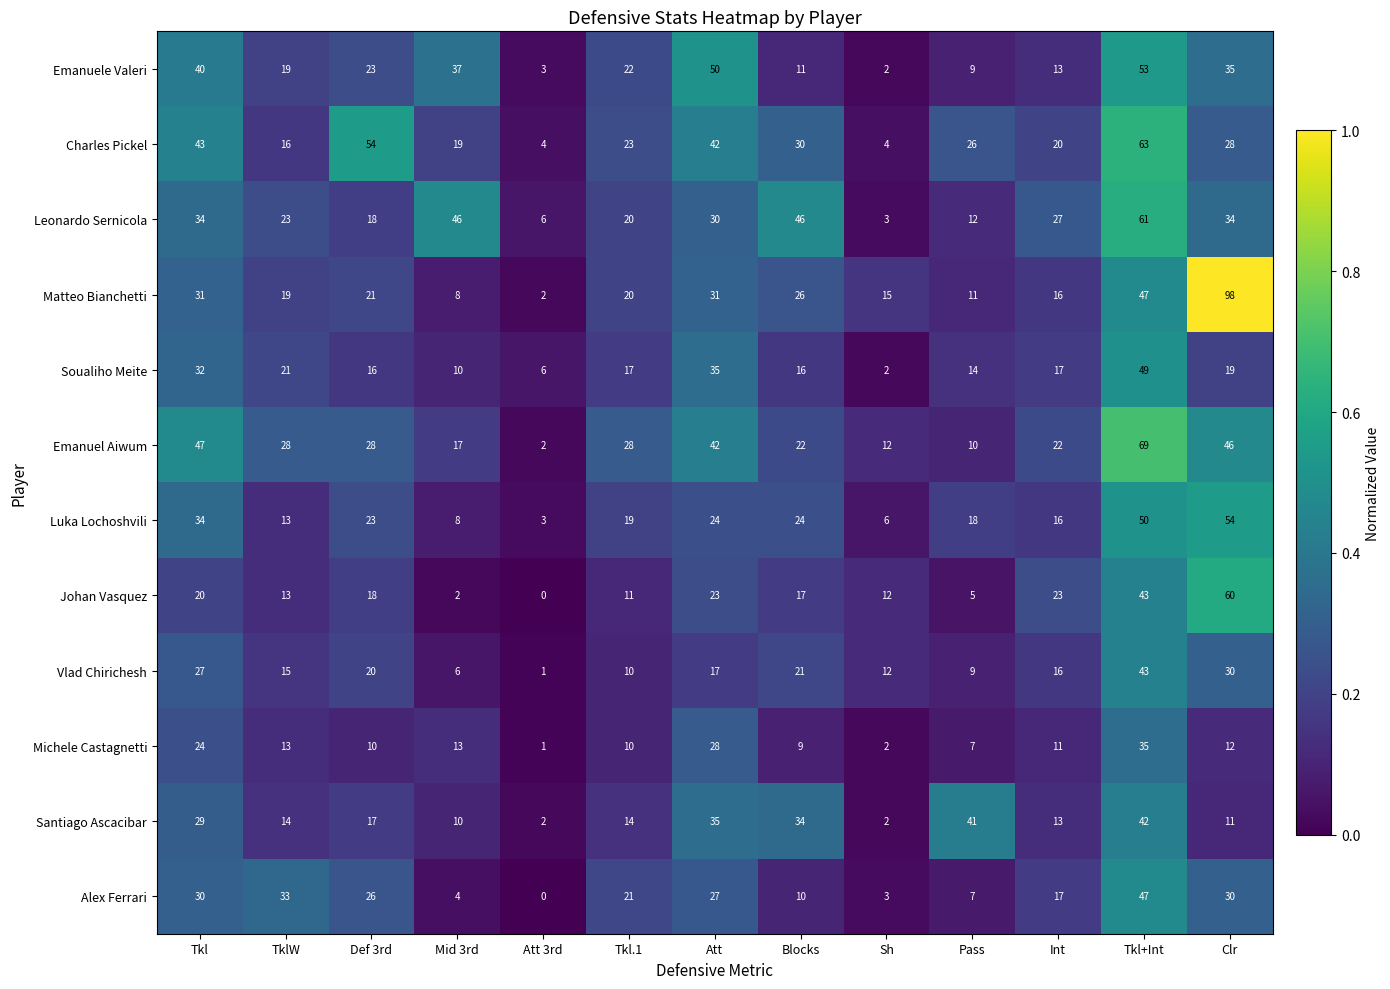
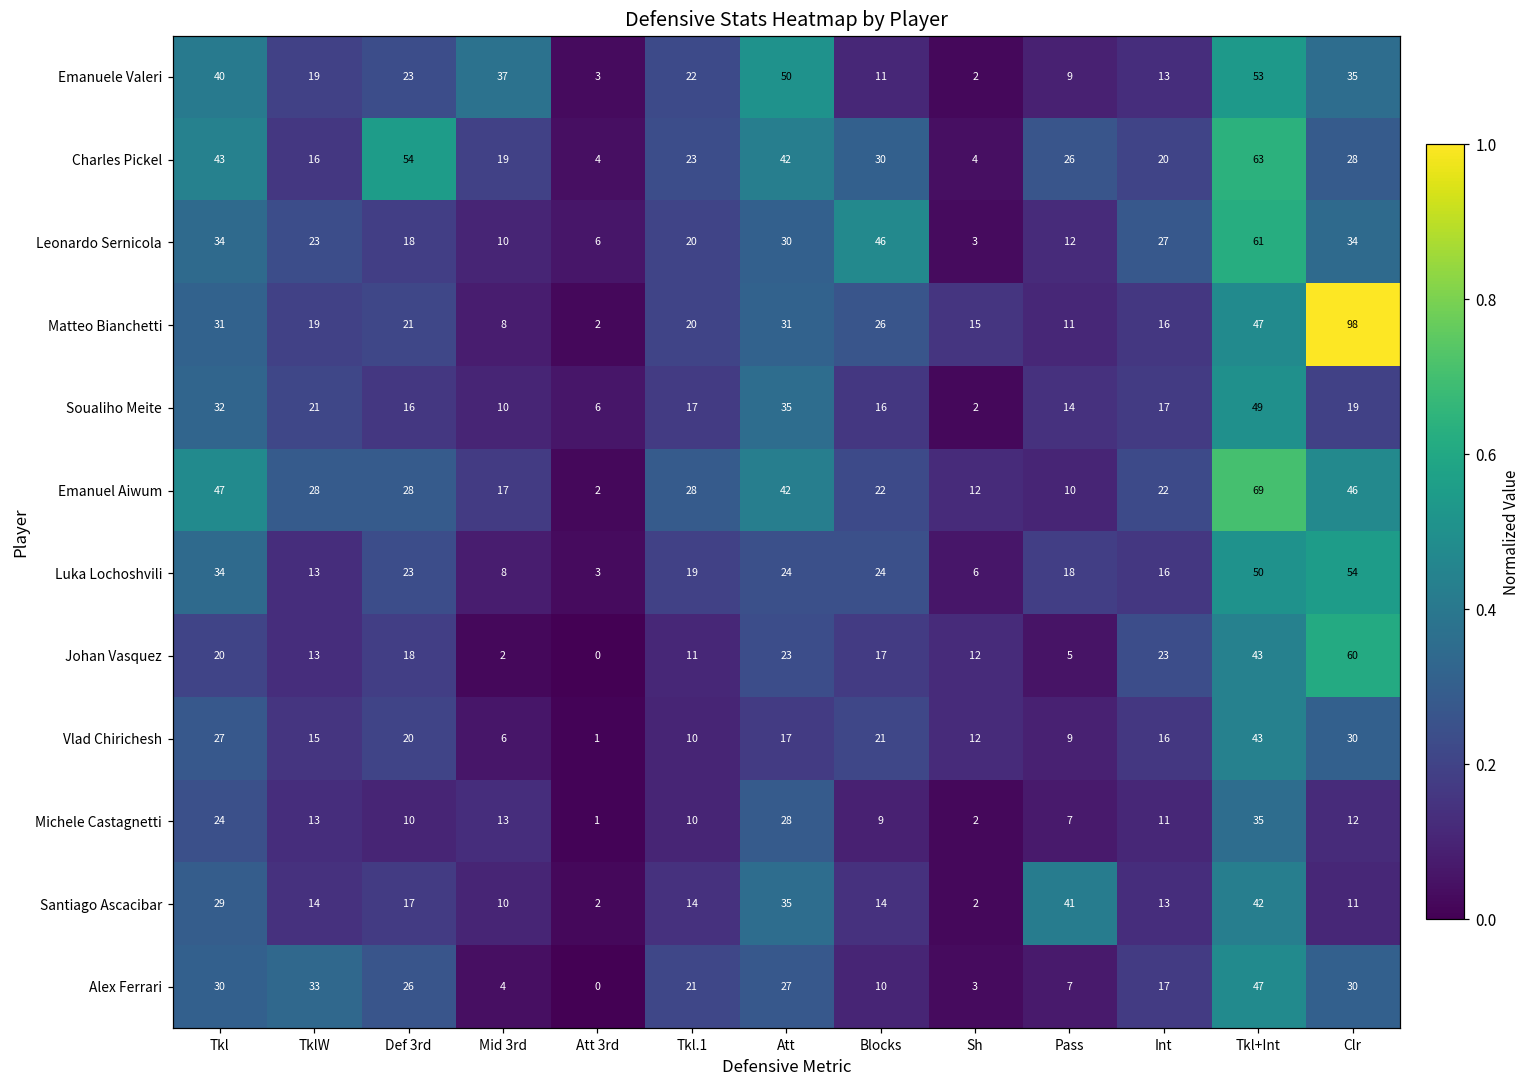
Leonardo Sernicola, Mid 3rd: 46 -> 10
Santiago Ascacibar, Blocks: 34 -> 14
